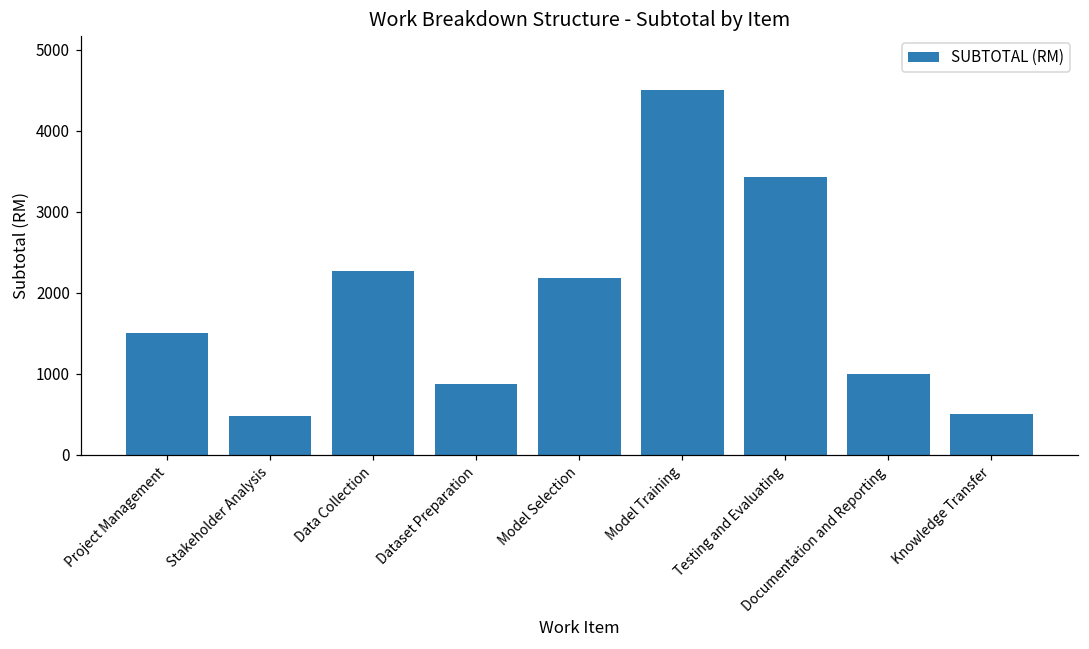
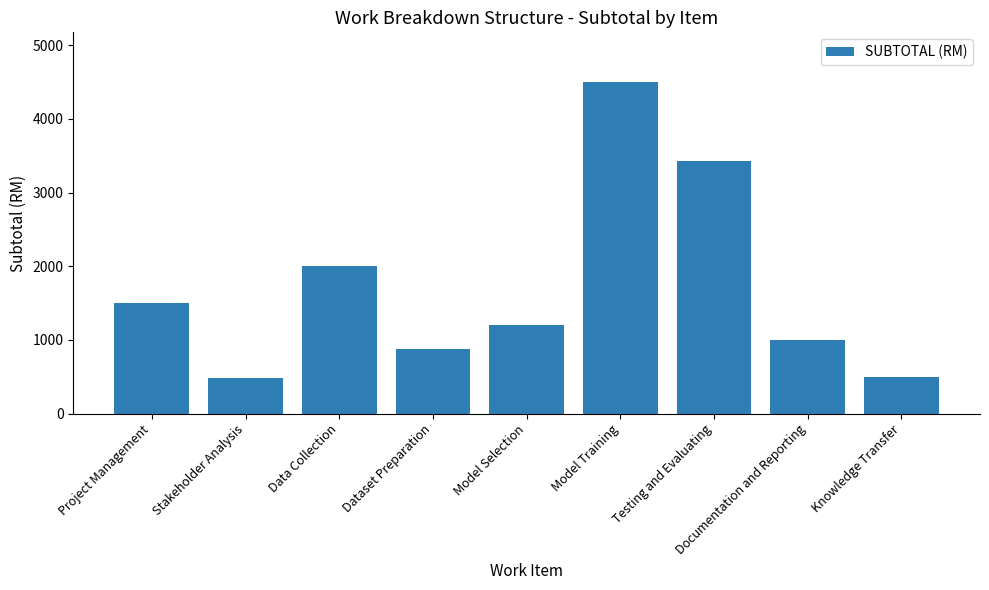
Data Collection: 2300 -> 2000
Model Selection: 2200 -> 1200
